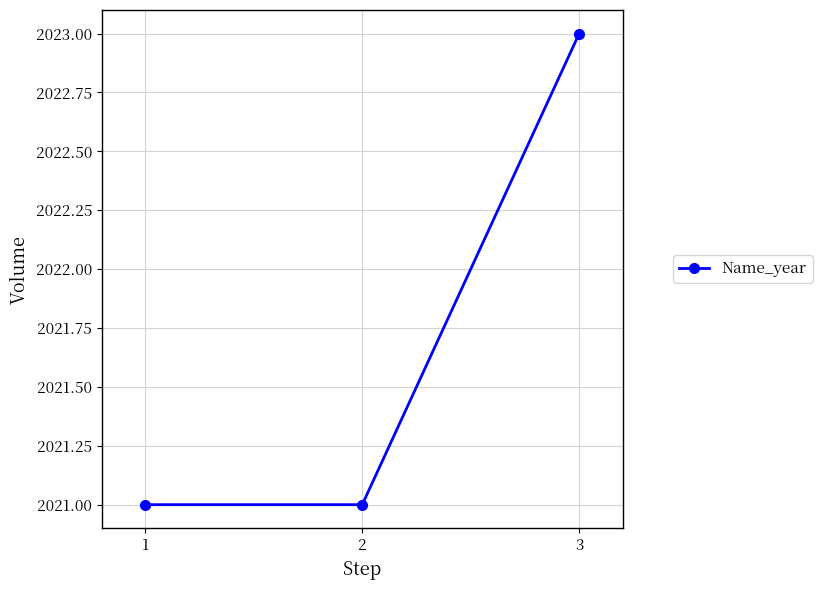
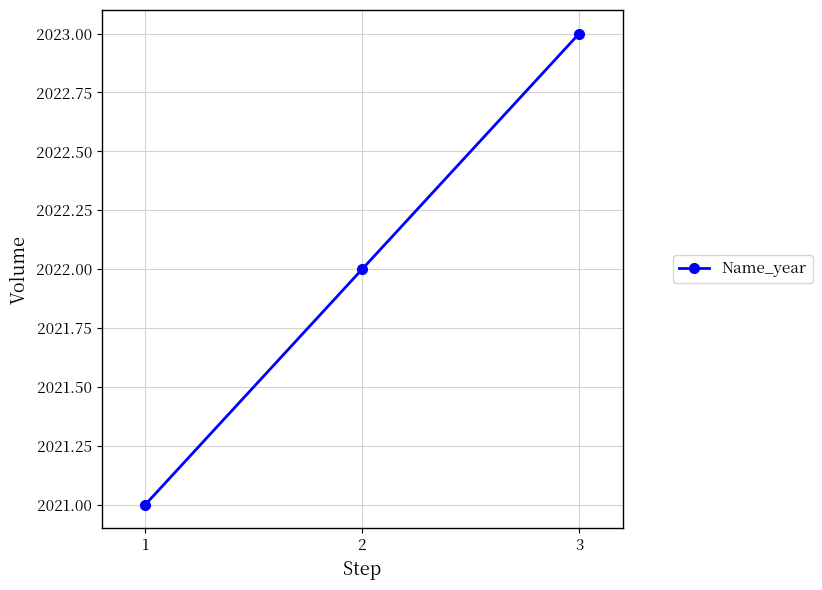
2: 2021 -> 2022
